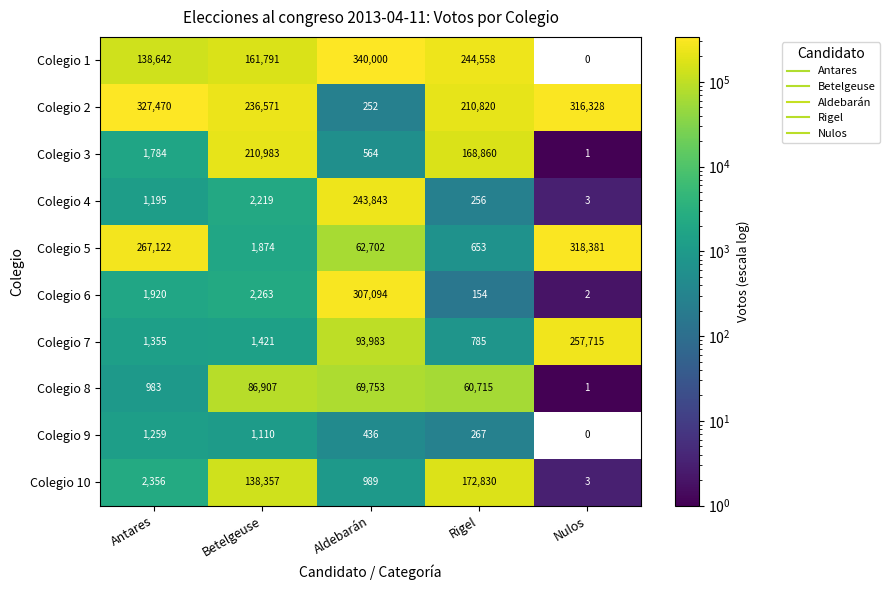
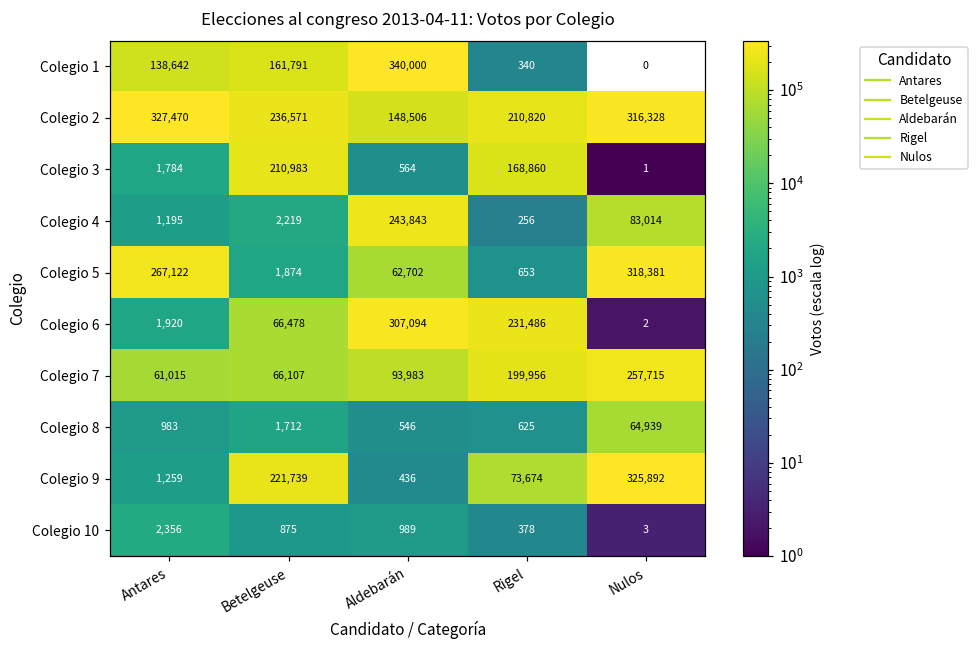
Colegio 1, Rigel: 244,558 -> 340
Colegio 2, Aldebarán: 252 -> 148,506
Colegio 4, Nulos: 3 -> 83,014
Colegio 6, Betelgeuse: 2,263 -> 66,478
Colegio 6, Rigel: 154 -> 231,486
Colegio 7, Antares: 1,355 -> 61,015
Colegio 7, Betelgeuse: 1,421 -> 66,107
Colegio 7, Rigel: 785 -> 199,956
Colegio 8, Betelgeuse: 86,907 -> 1,712
Colegio 8, Aldebarán: 69,753 -> 546
Colegio 8, Rigel: 60,715 -> 625
Colegio 8, Nulos: 1 -> 64,939
Colegio 9, Betelgeuse: 1,110 -> 221,739
Colegio 9, Rigel: 267 -> 73,674
Colegio 9, Nulos: 0 -> 325,892
Colegio 10, Betelgeuse: 138,357 -> 875
Colegio 10, Rigel: 172,830 -> 378
